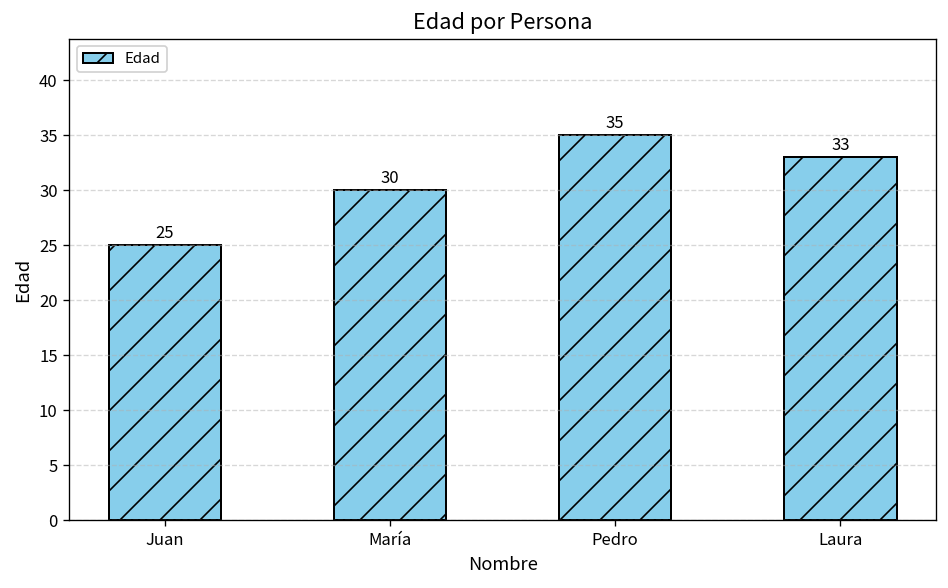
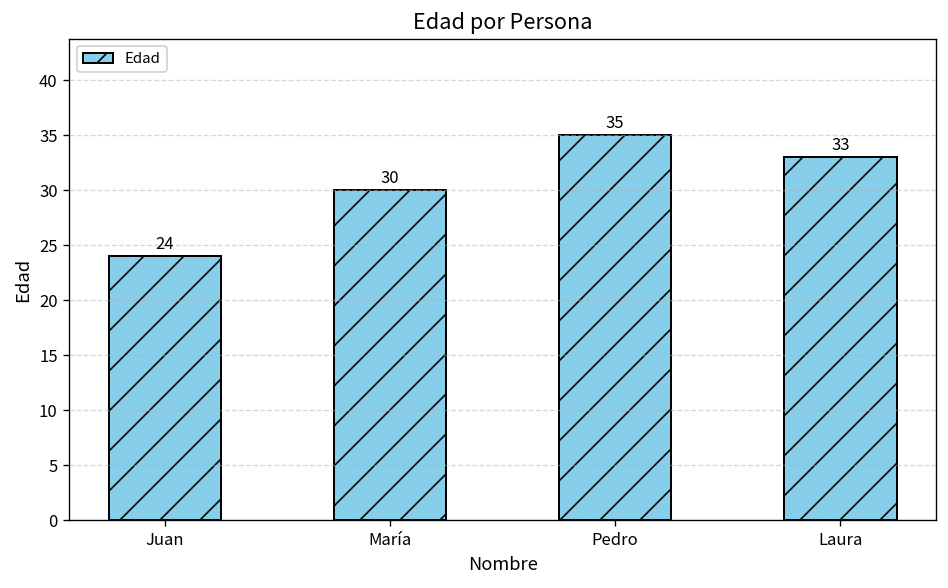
Juan: 25 -> 24
